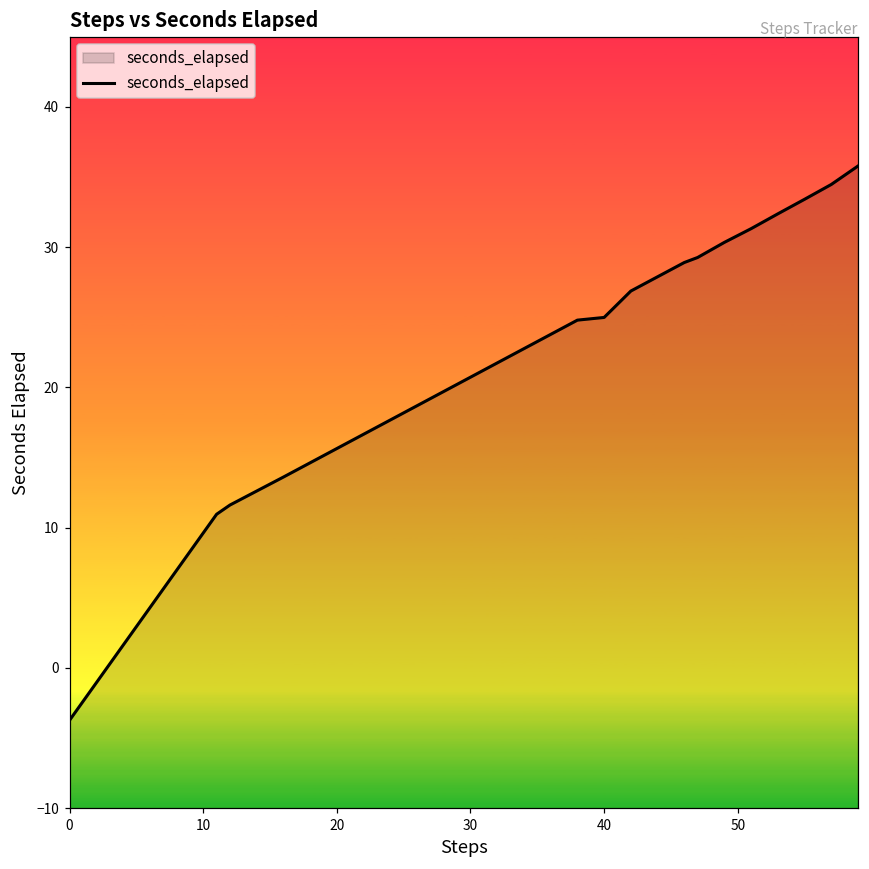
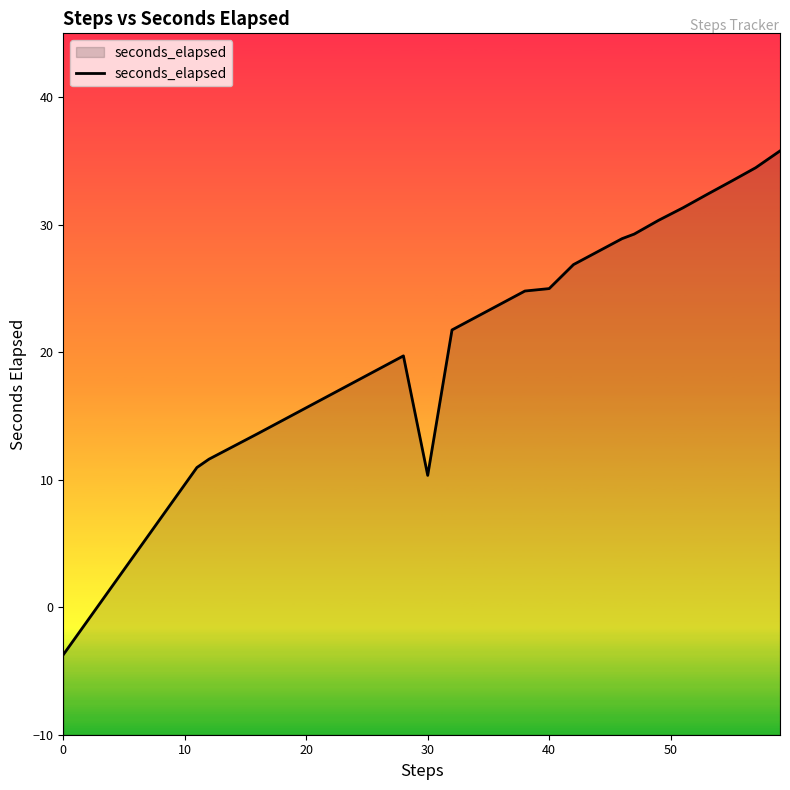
30: 20.7 -> 10.3
